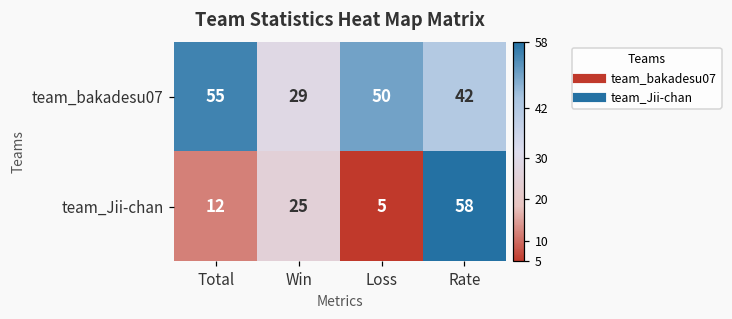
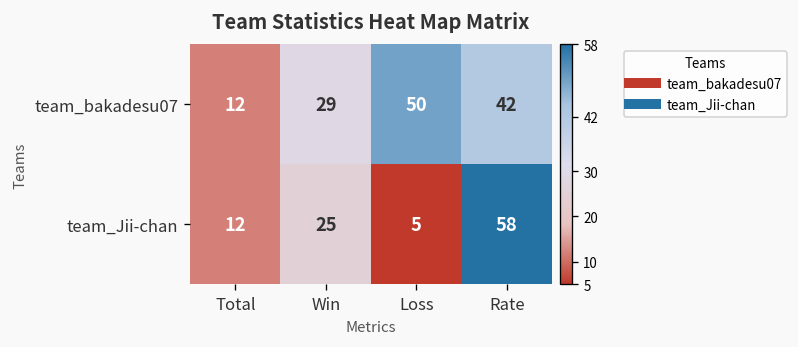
team_bakadesu07, Total: 55 -> 12
